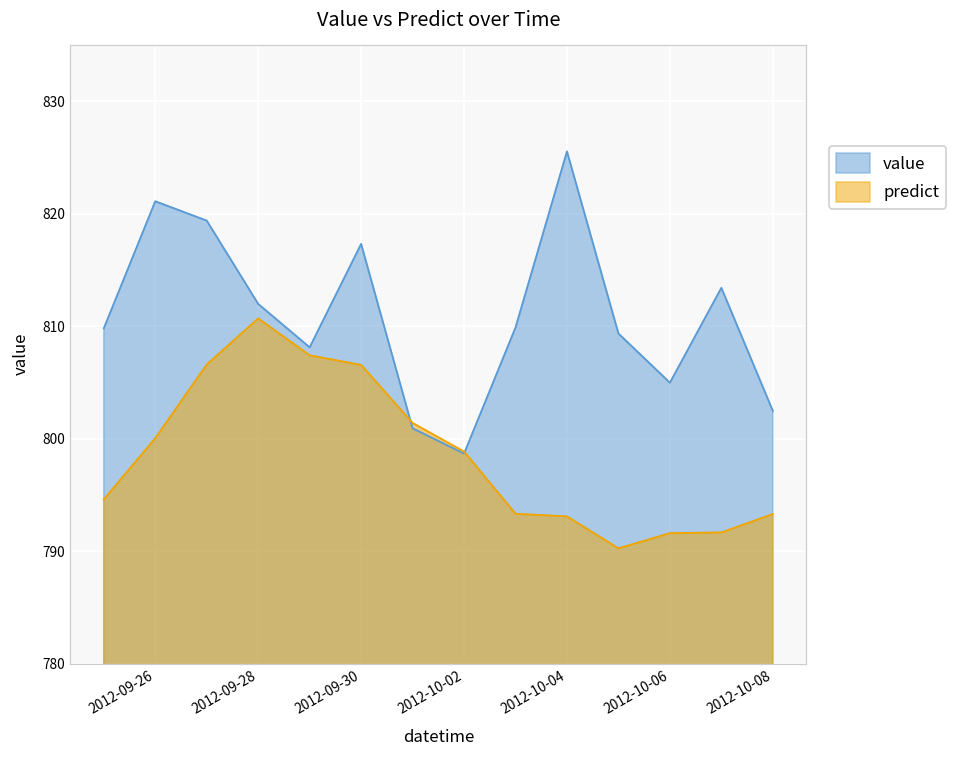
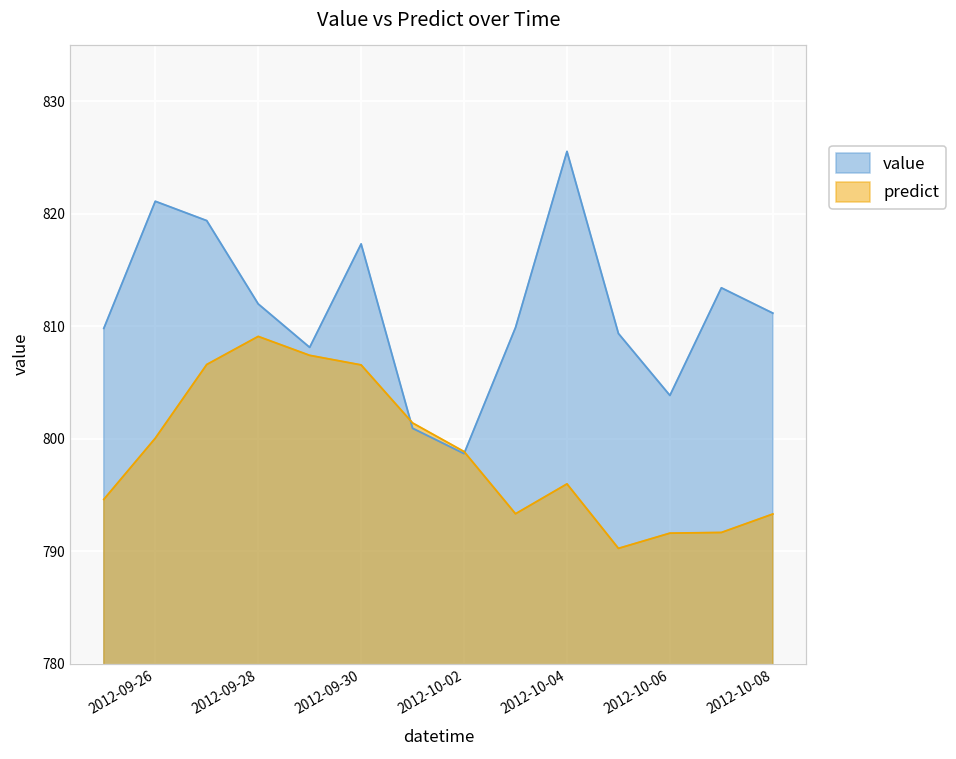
predict, 2012-09-28: 810.7 -> 809.1
predict, 2012-10-04: 793.1 -> 796.0
value, 2012-10-06: 805.0 -> 803.8
value, 2012-10-08: 802.5 -> 811.2
